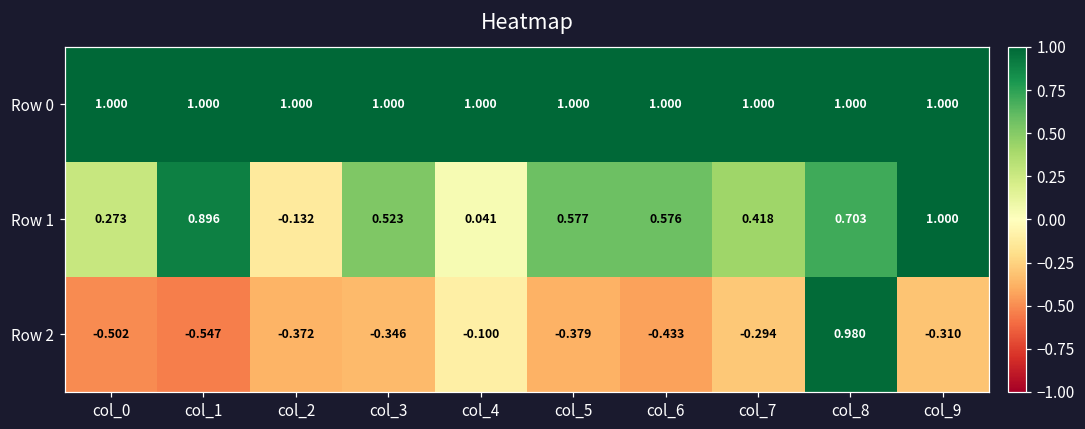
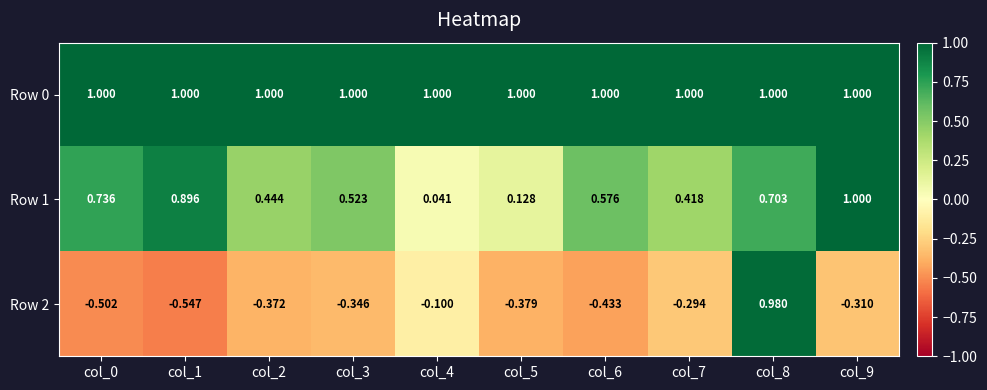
Row 1, col_0: 0.273 -> 0.736
Row 1, col_2: -0.132 -> 0.444
Row 1, col_5: 0.577 -> 0.128
